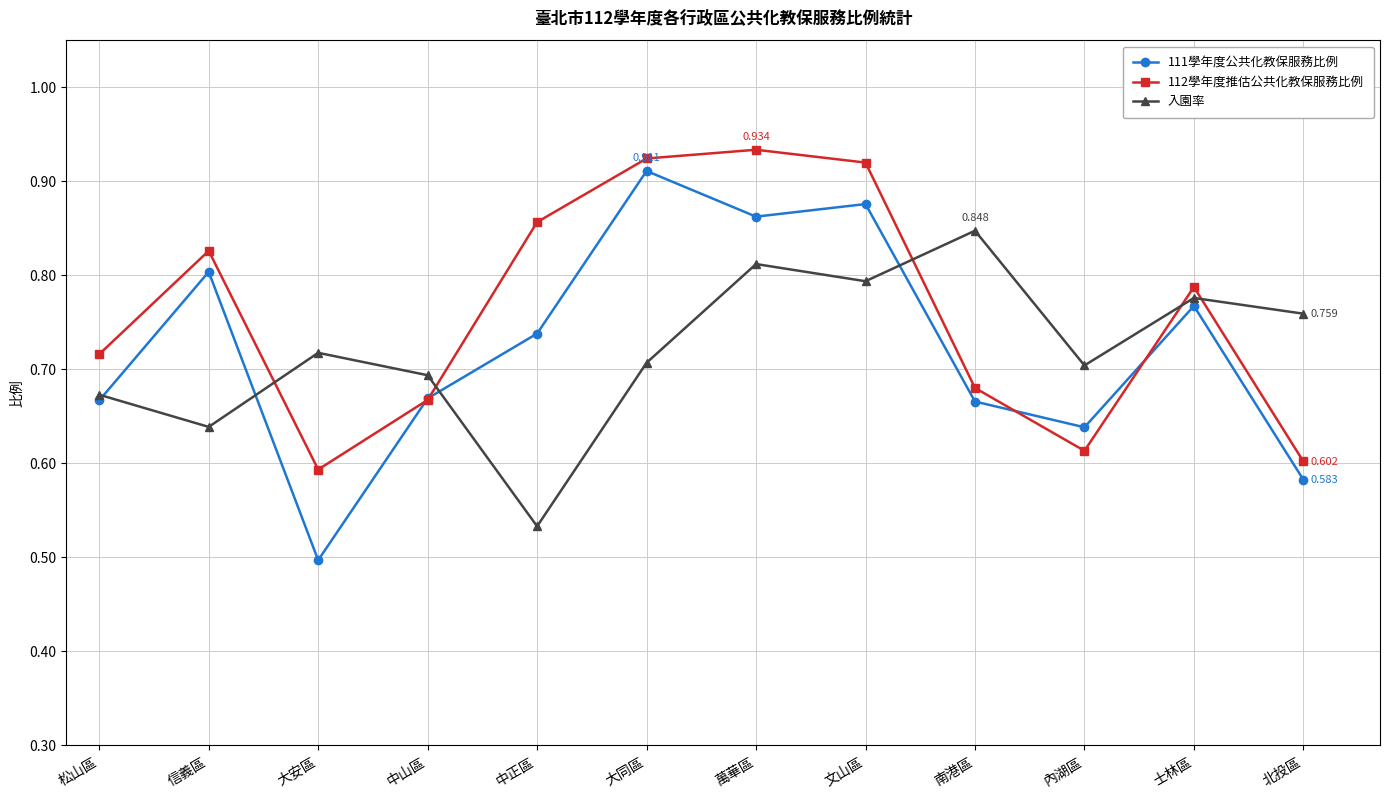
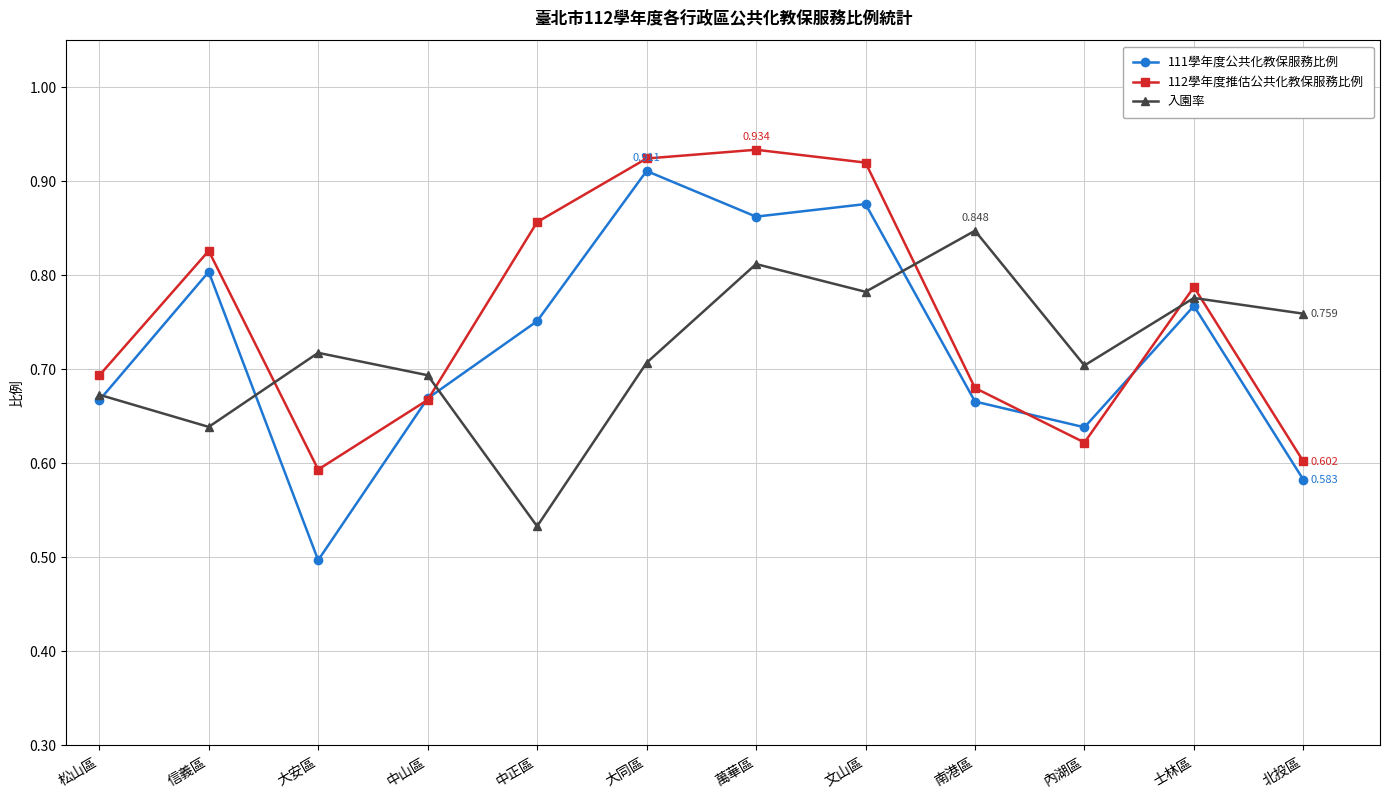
112學年度推估公共化教保服務比例, 松山區: 0.72 -> 0.69
111學年度公共化教保服務比例, 中正區: 0.74 -> 0.75
入園率, 文山區: 0.79 -> 0.78
112學年度推估公共化教保服務比例, 內湖區: 0.61 -> 0.62
